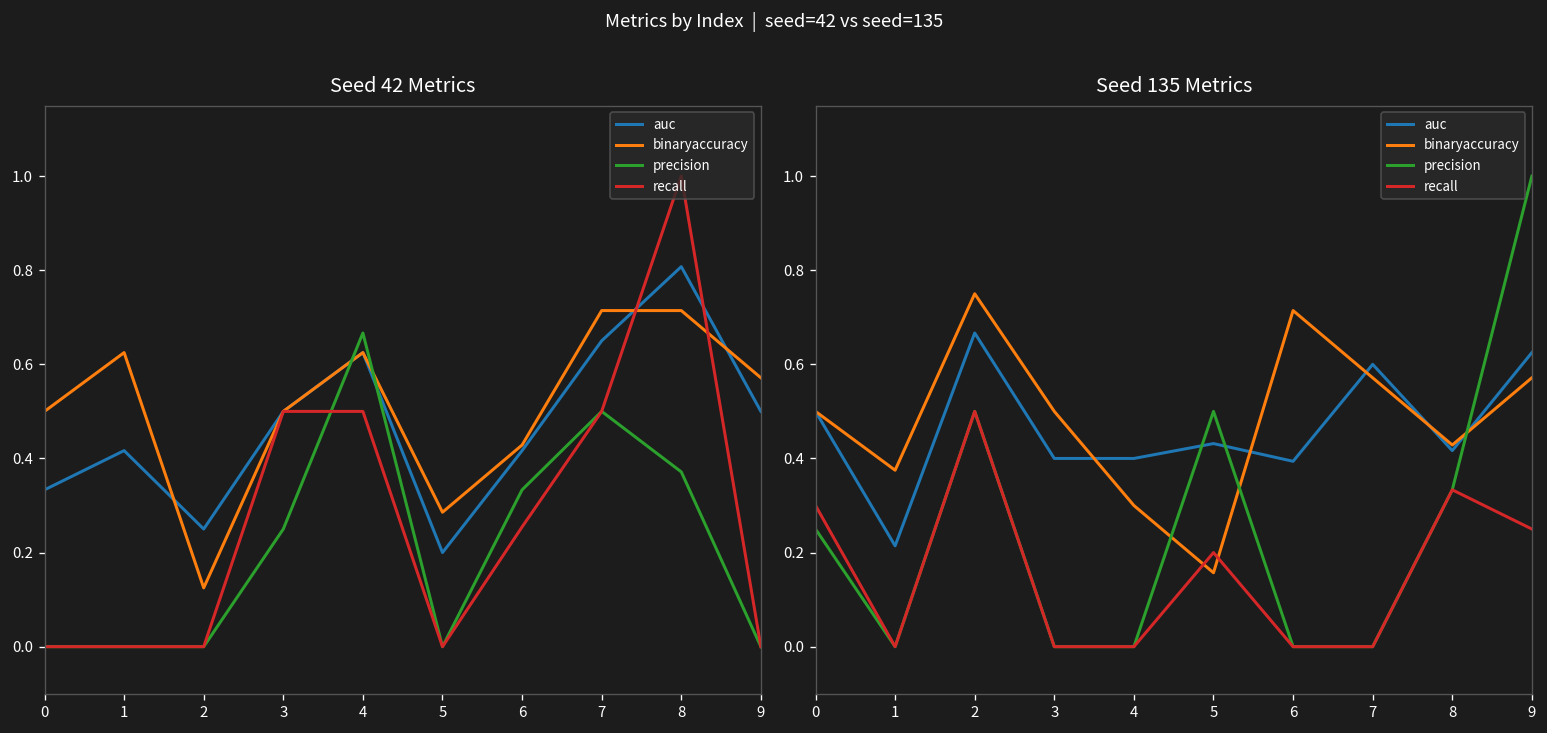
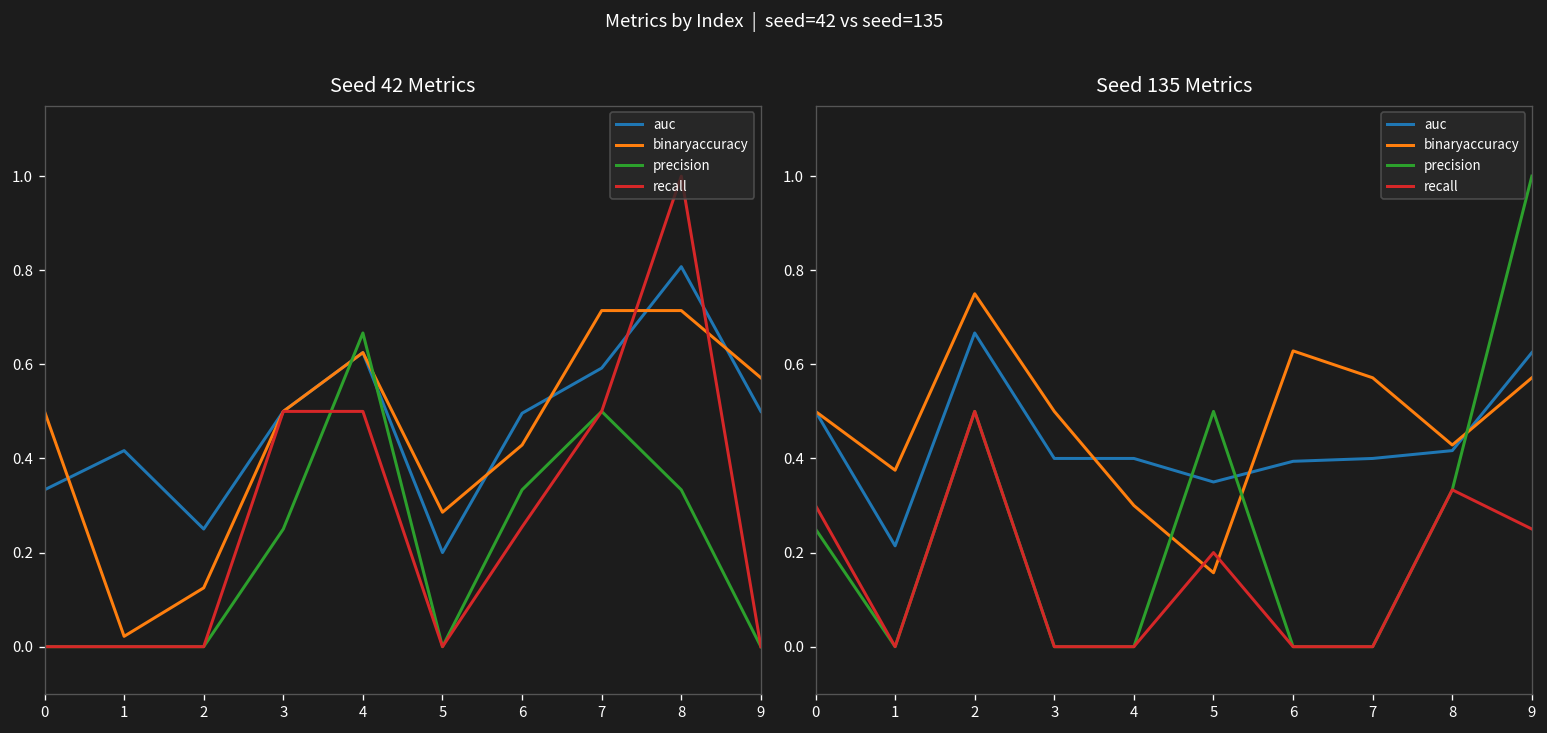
Seed 42 Metrics, binaryaccuracy, 1: 0.63 -> 0.02
Seed 42 Metrics, auc, 6: 0.42 -> 0.50
Seed 42 Metrics, auc, 7: 0.65 -> 0.59
Seed 42 Metrics, precision, 8: 0.37 -> 0.33
Seed 135 Metrics, auc, 5: 0.43 -> 0.35
Seed 135 Metrics, binaryaccuracy, 6: 0.71 -> 0.63
Seed 135 Metrics, auc, 7: 0.6 -> 0.4
